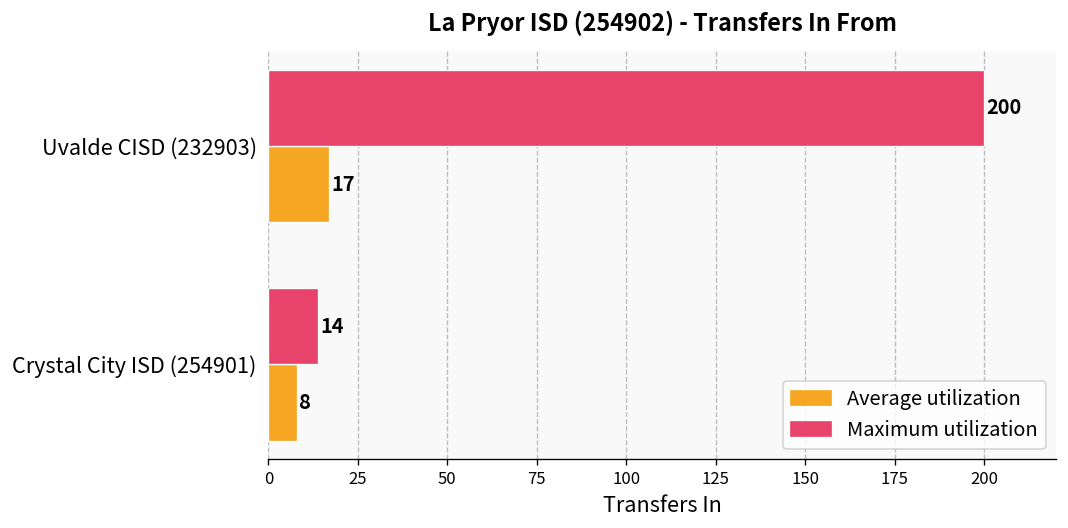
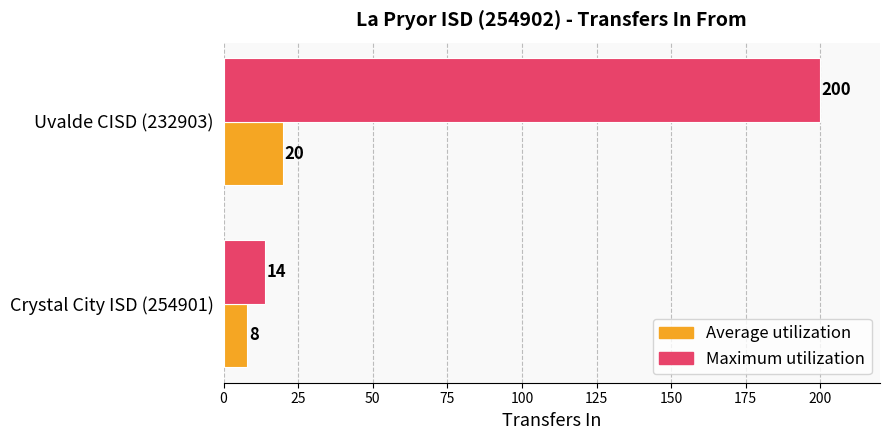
Average utilization, Uvalde CISD (232903): 17 -> 20
